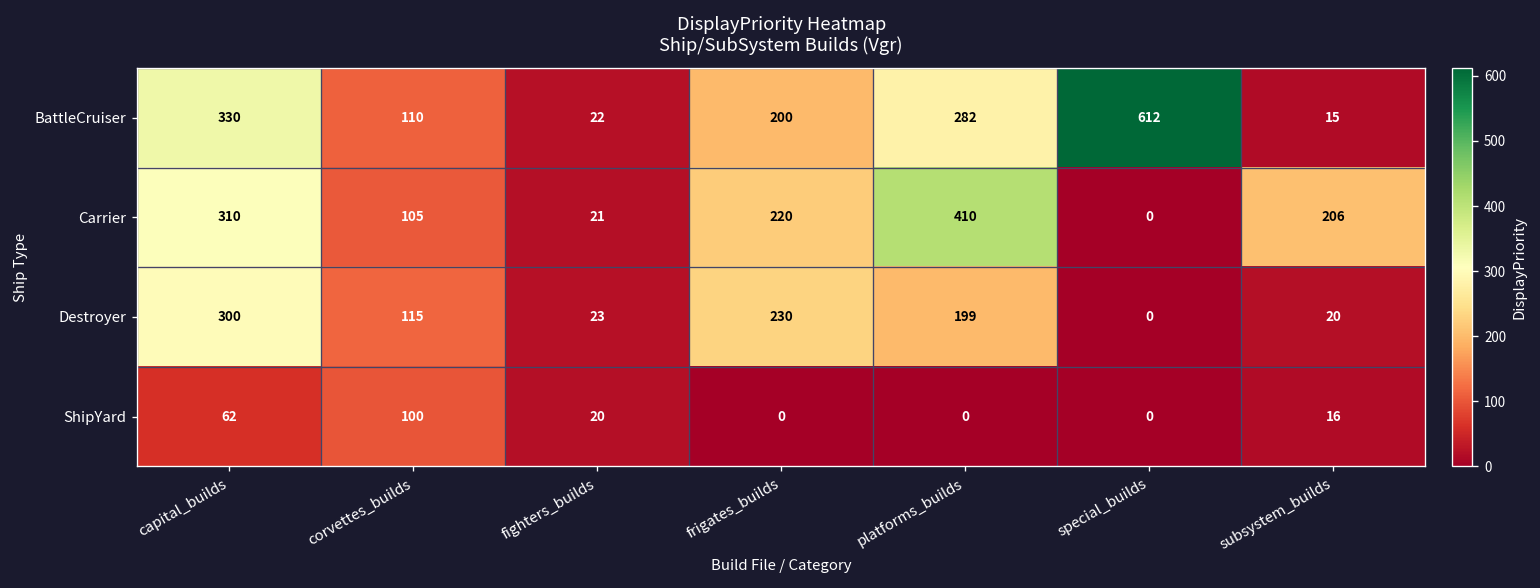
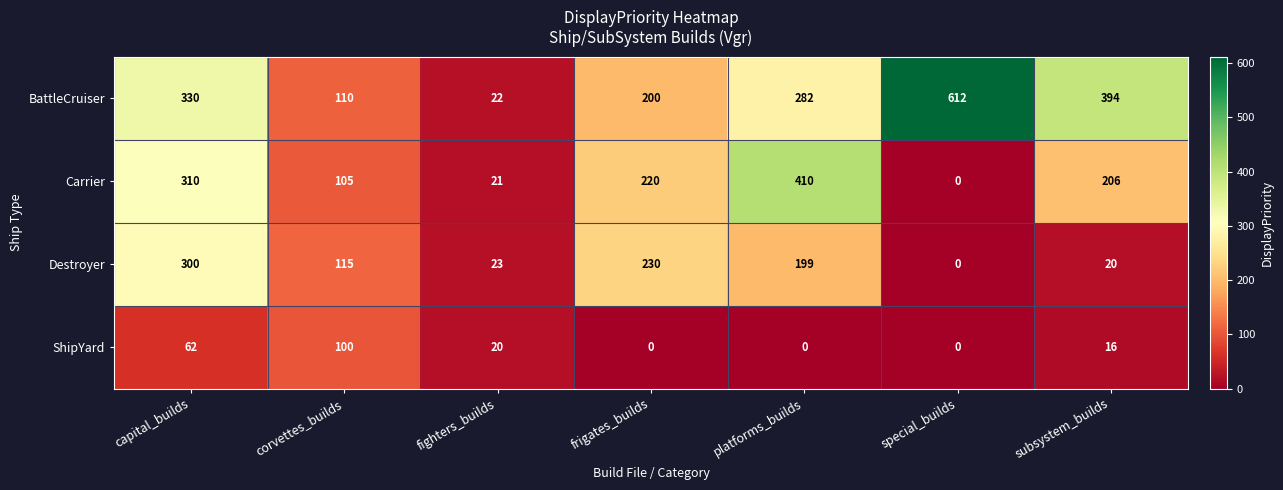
BattleCruiser, subsystem_builds: 15 -> 394
